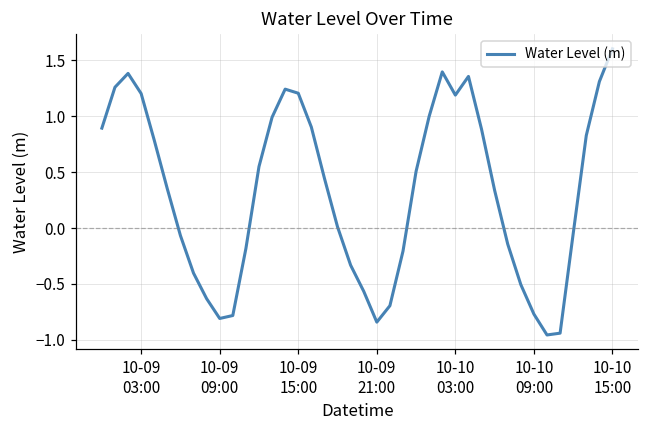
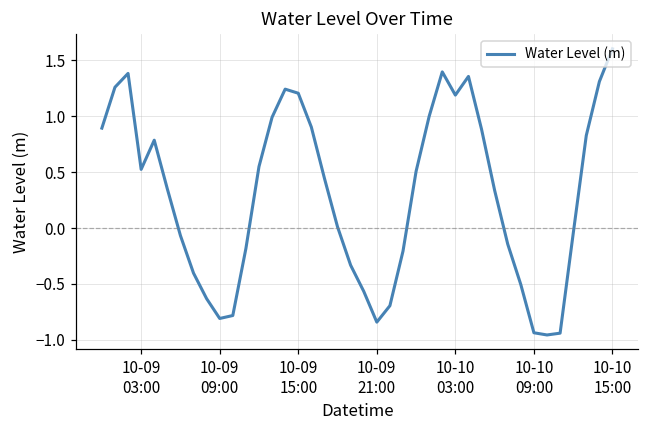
10-09 03:00: 1.20 -> 0.52
10-10 09:00: -0.77 -> -0.94
